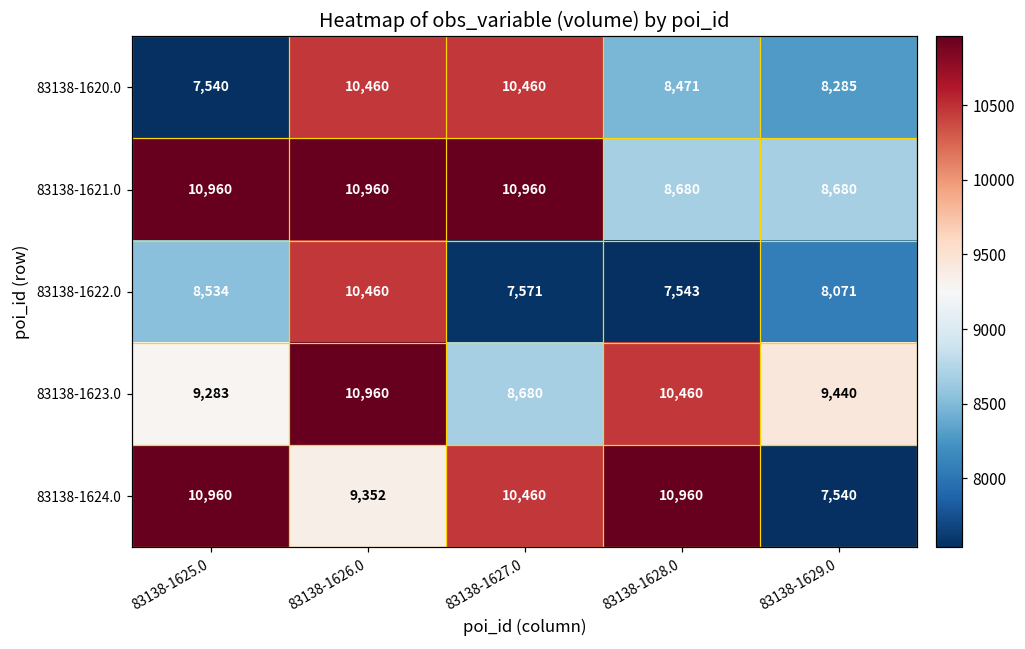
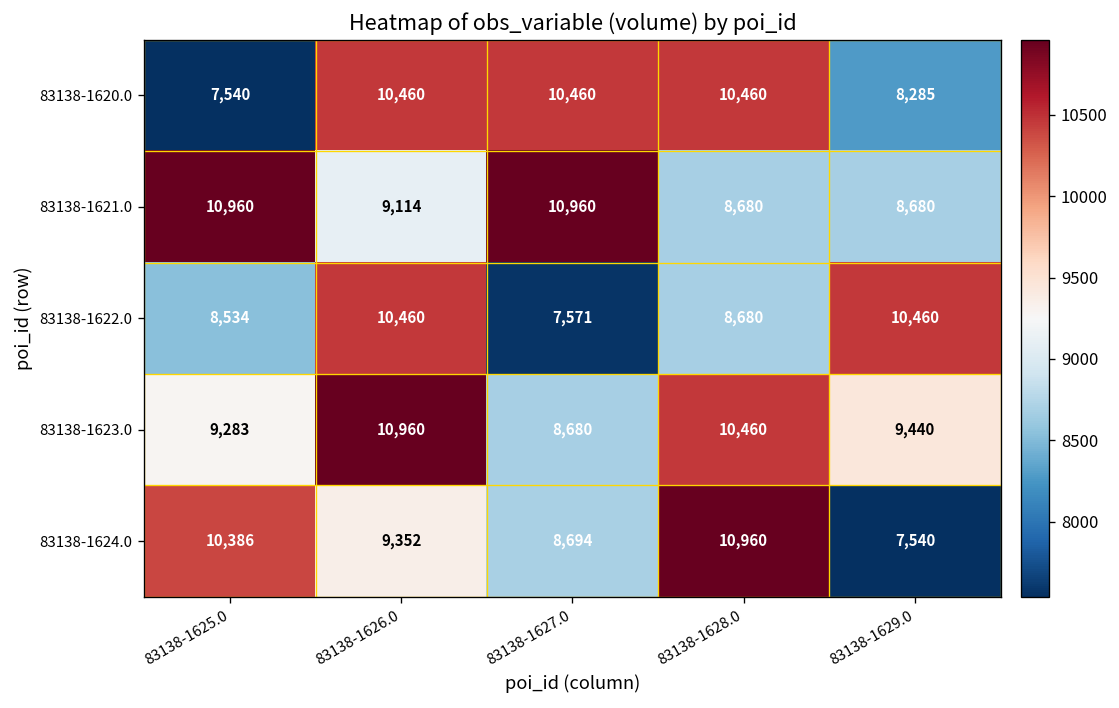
83138-1620.0, 83138-1628.0: 8,471 -> 10,460
83138-1621.0, 83138-1626.0: 10,960 -> 9,114
83138-1622.0, 83138-1628.0: 7,543 -> 8,680
83138-1622.0, 83138-1629.0: 8,071 -> 10,460
83138-1624.0, 83138-1625.0: 10,960 -> 10,386
83138-1624.0, 83138-1627.0: 10,460 -> 8,694
